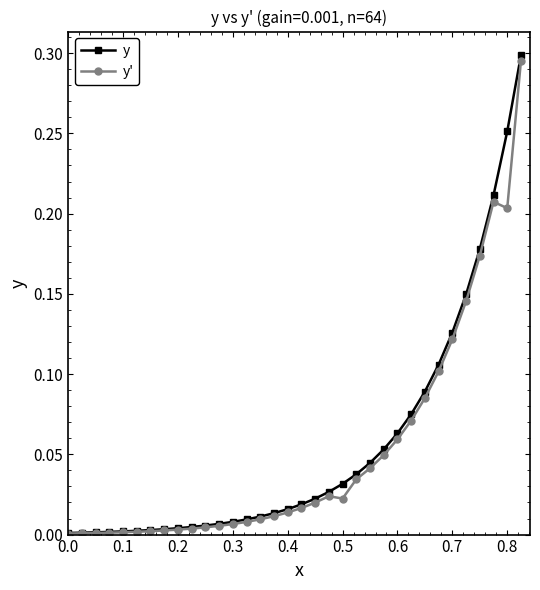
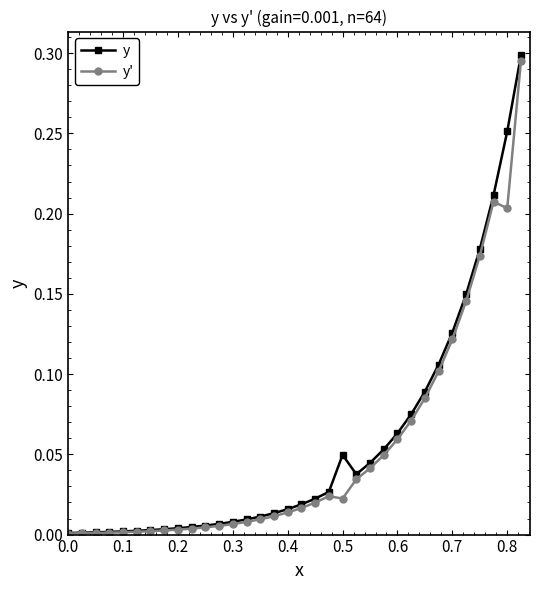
y, 0.5: 0.032 -> 0.050
